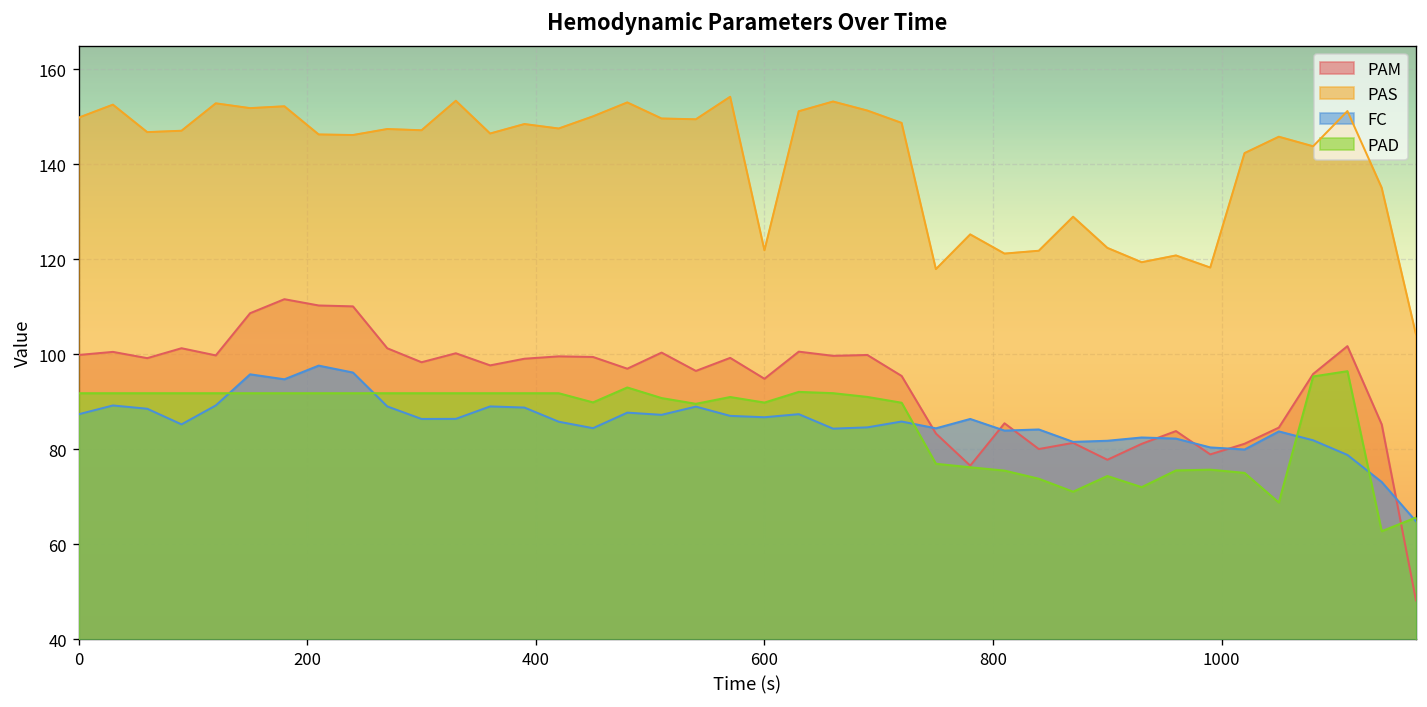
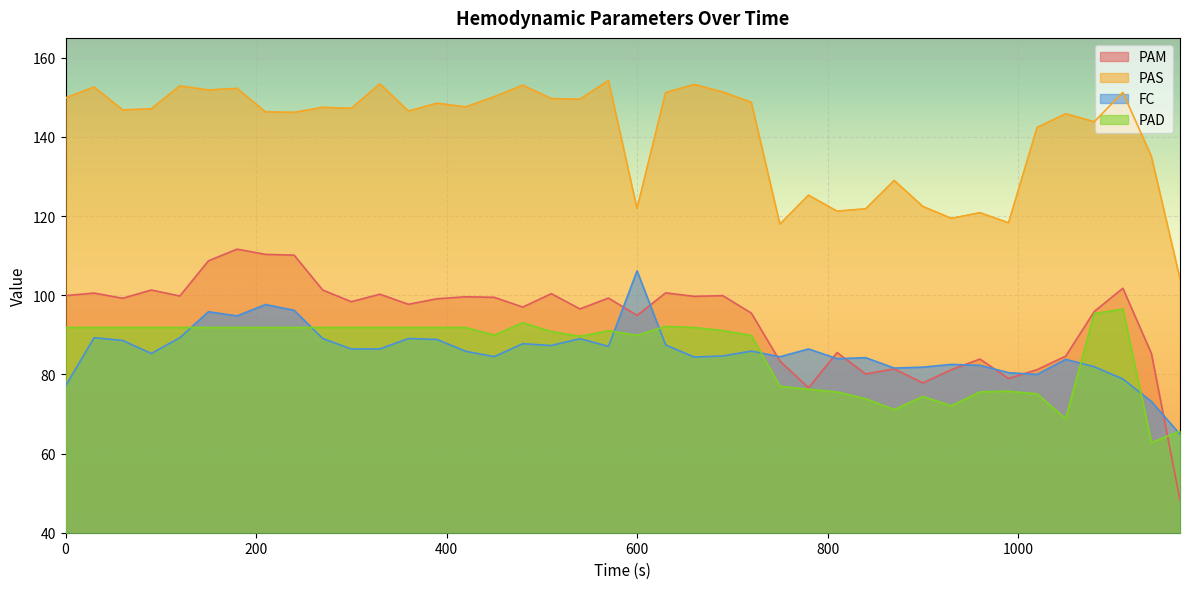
FC, 0: 87 -> 77
FC, 600: 87 -> 106
